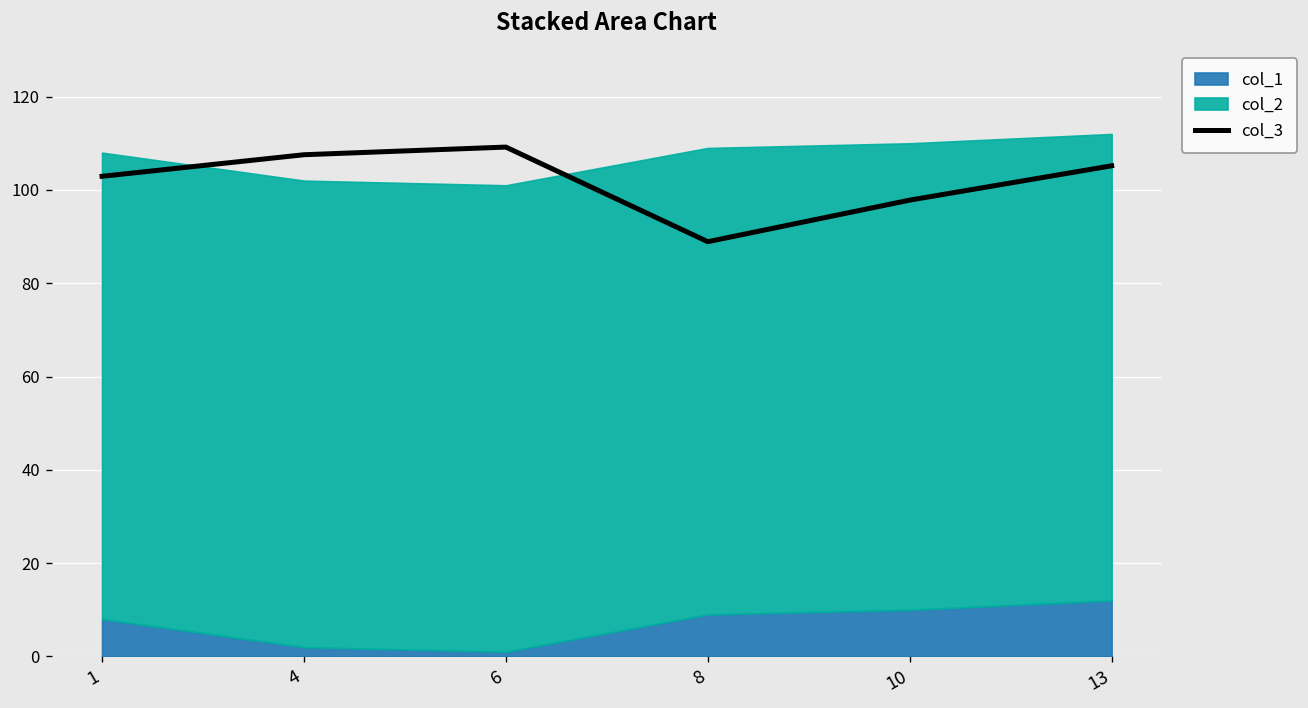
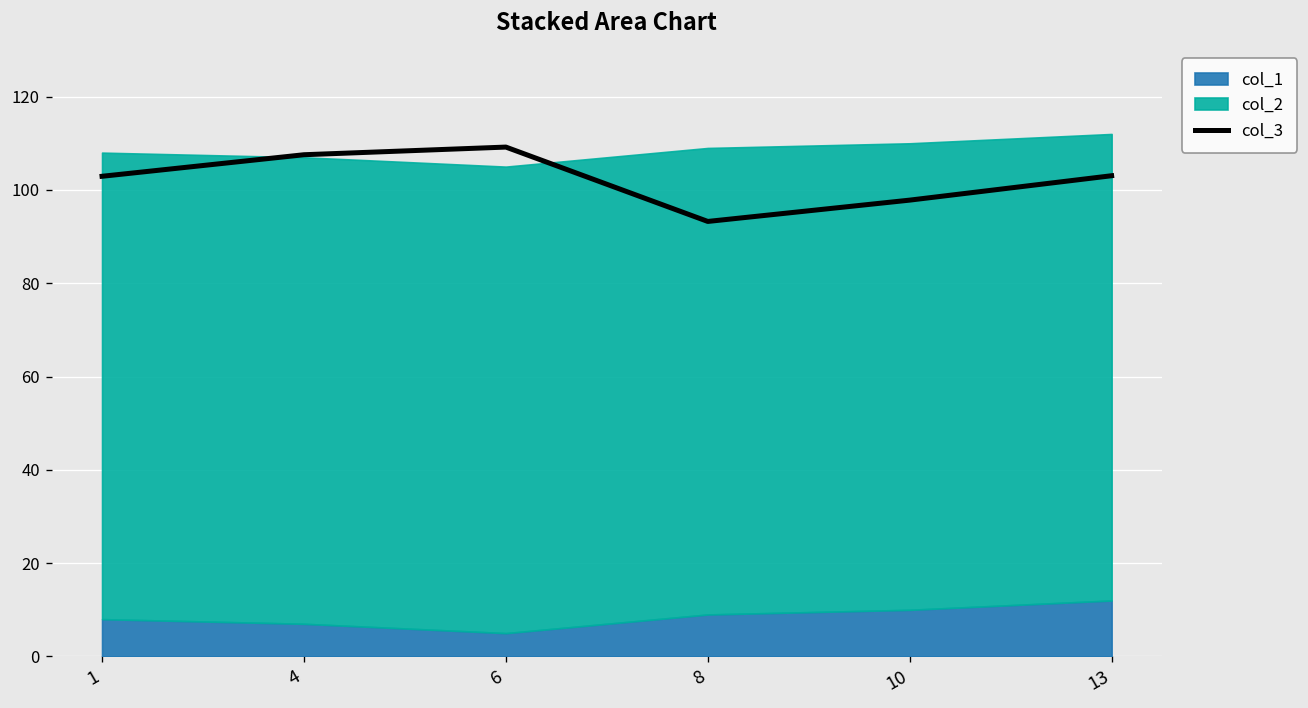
col_1, 4: 2 -> 7
col_1, 6: 1 -> 5
col_3, 8: 89 -> 93
col_3, 13: 105 -> 103
